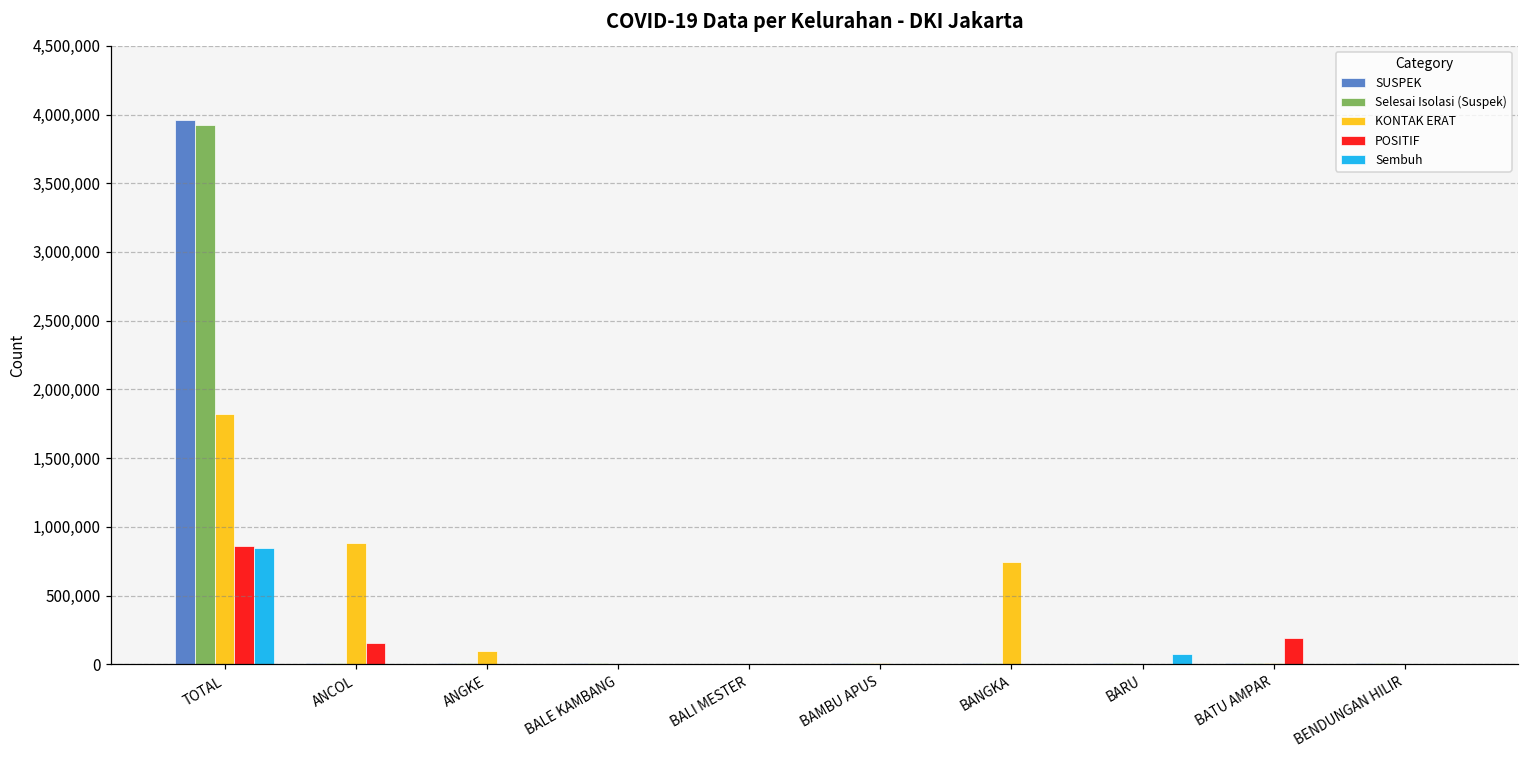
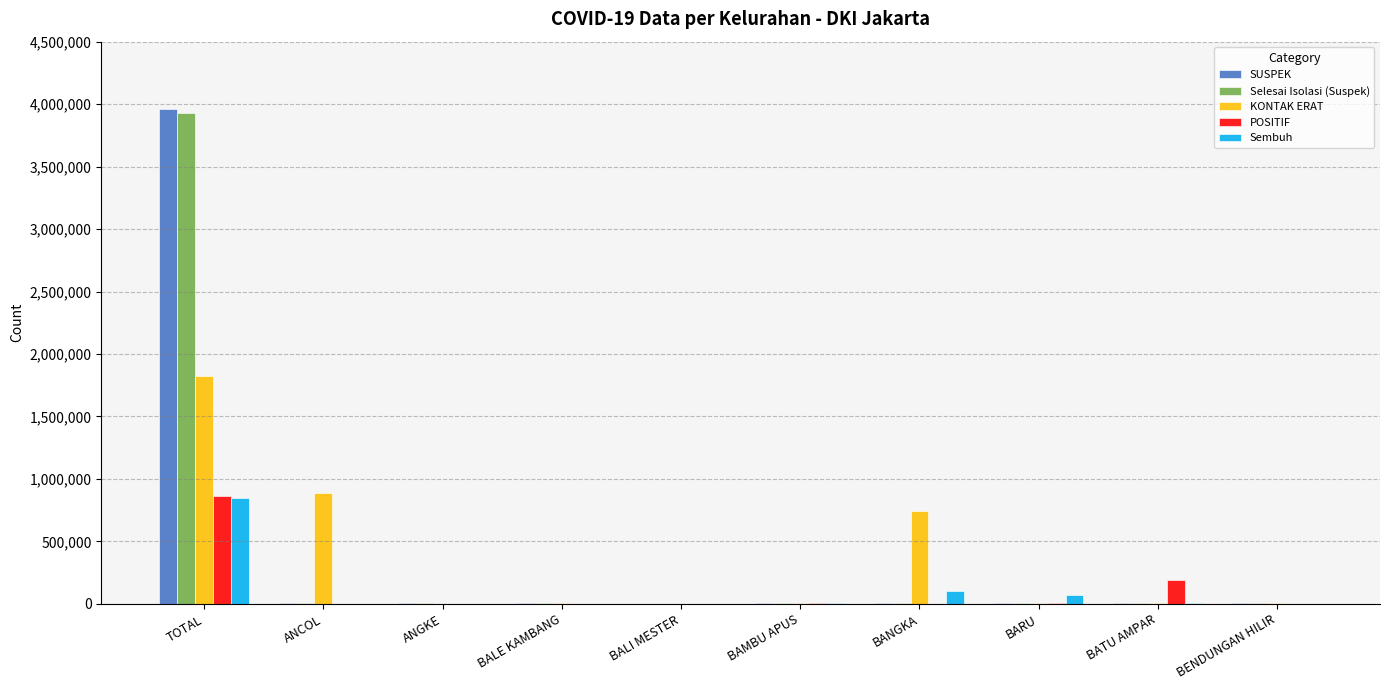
POSITIF, ANCOL: 150,000 -> 0
KONTAK ERAT, ANGKE: 100,000 -> 0
Sembuh, BANGKA: 0 -> 100,000
